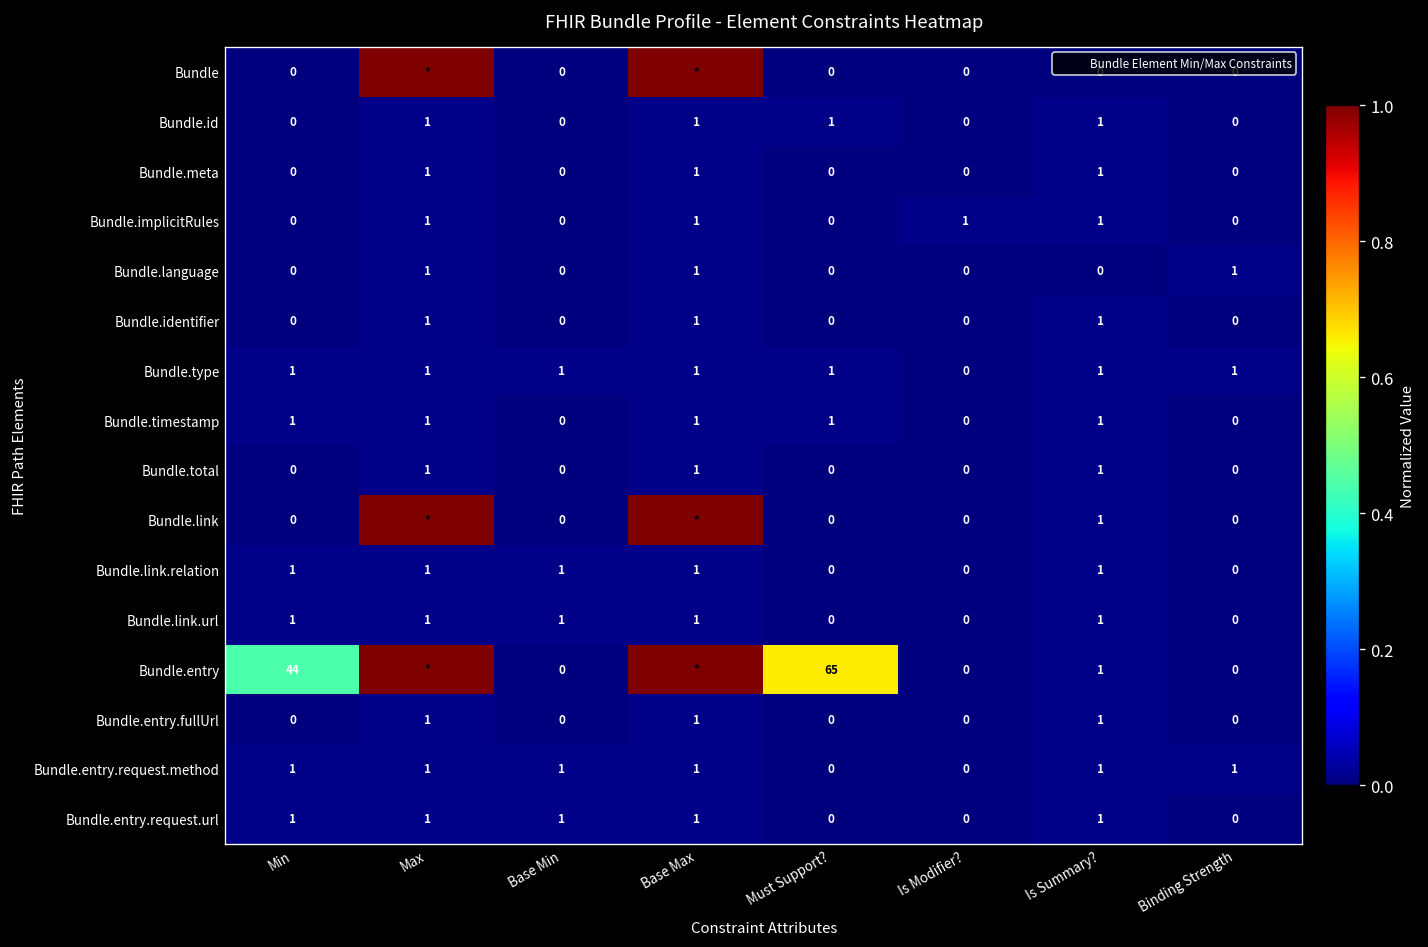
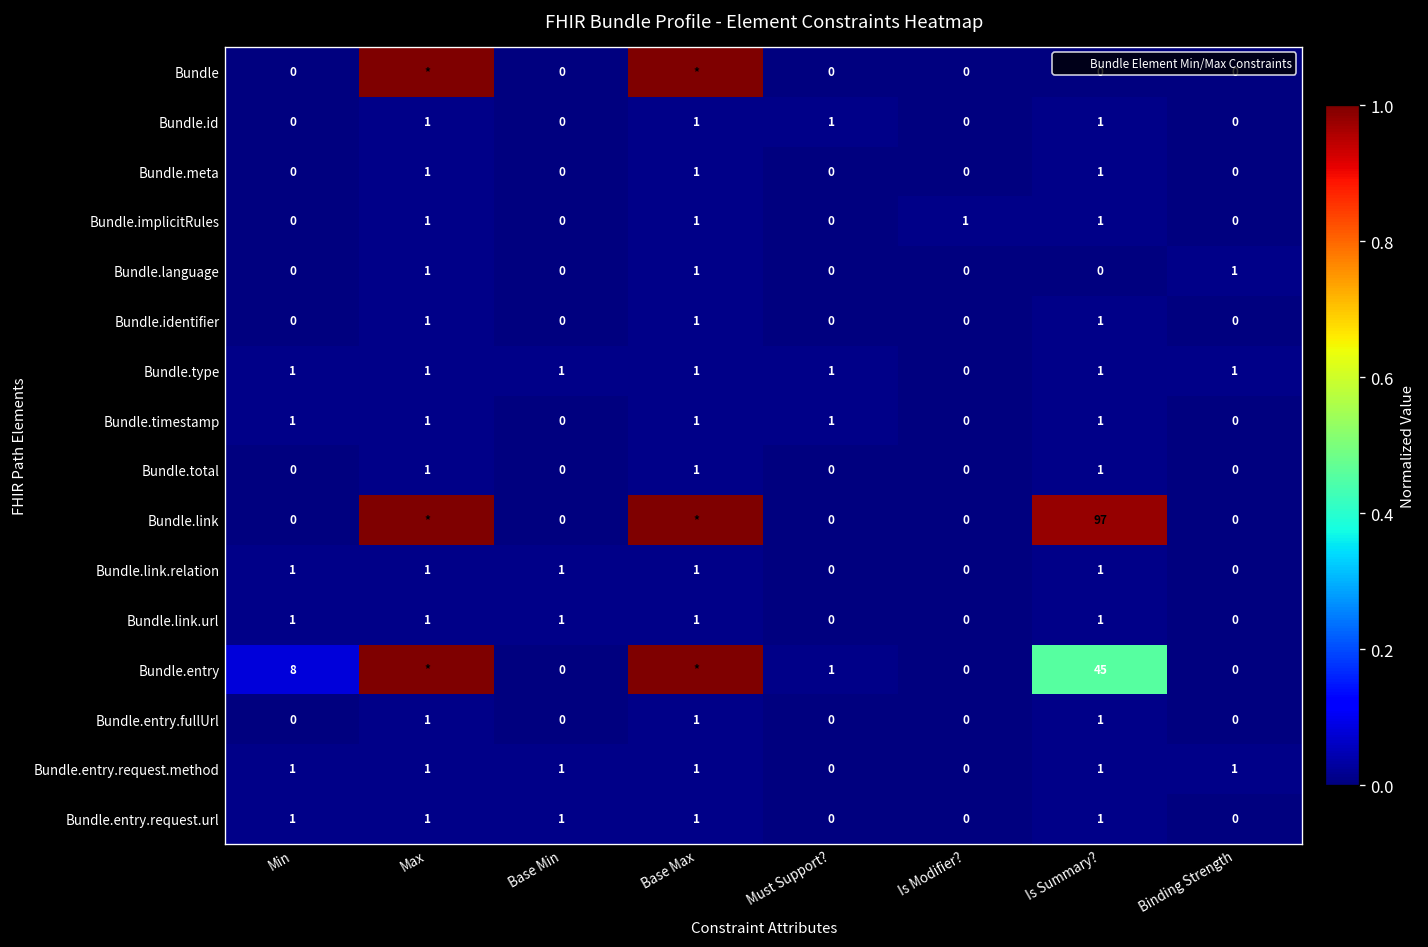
Bundle.link, Is Summary?: 1 -> 97
Bundle.entry, Min: 44 -> 8
Bundle.entry, Must Support?: 65 -> 1
Bundle.entry, Is Summary?: 1 -> 45
